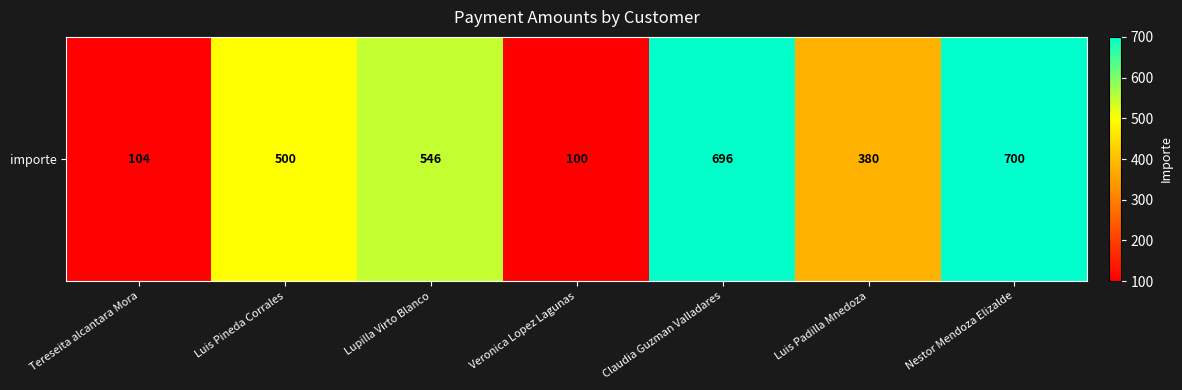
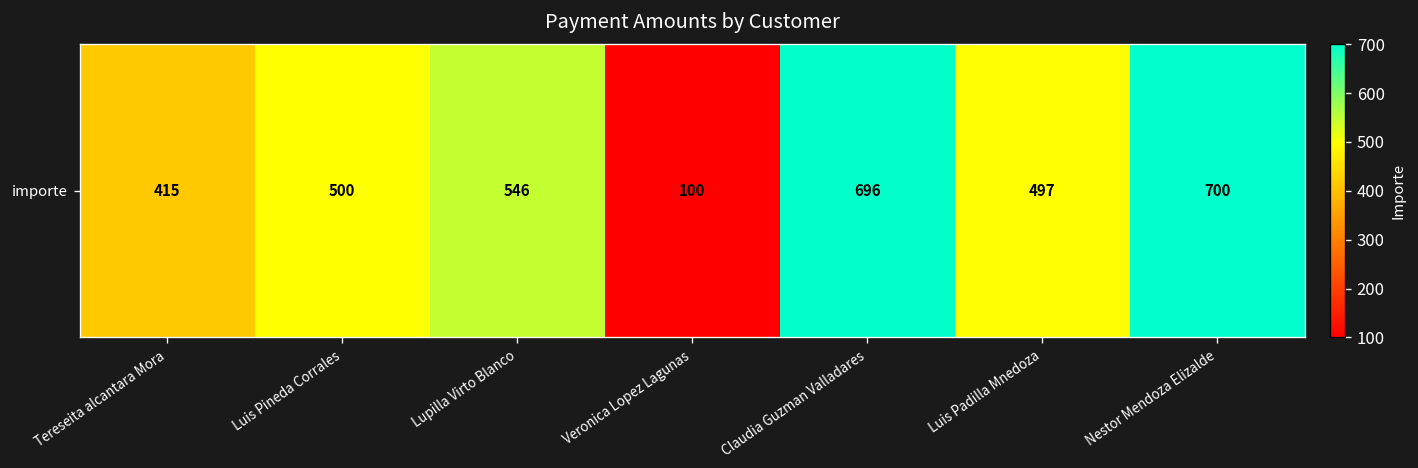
importe, Tereseita alcantara Mora: 104 -> 415
importe, Luis Padilla Mnedoza: 380 -> 497
